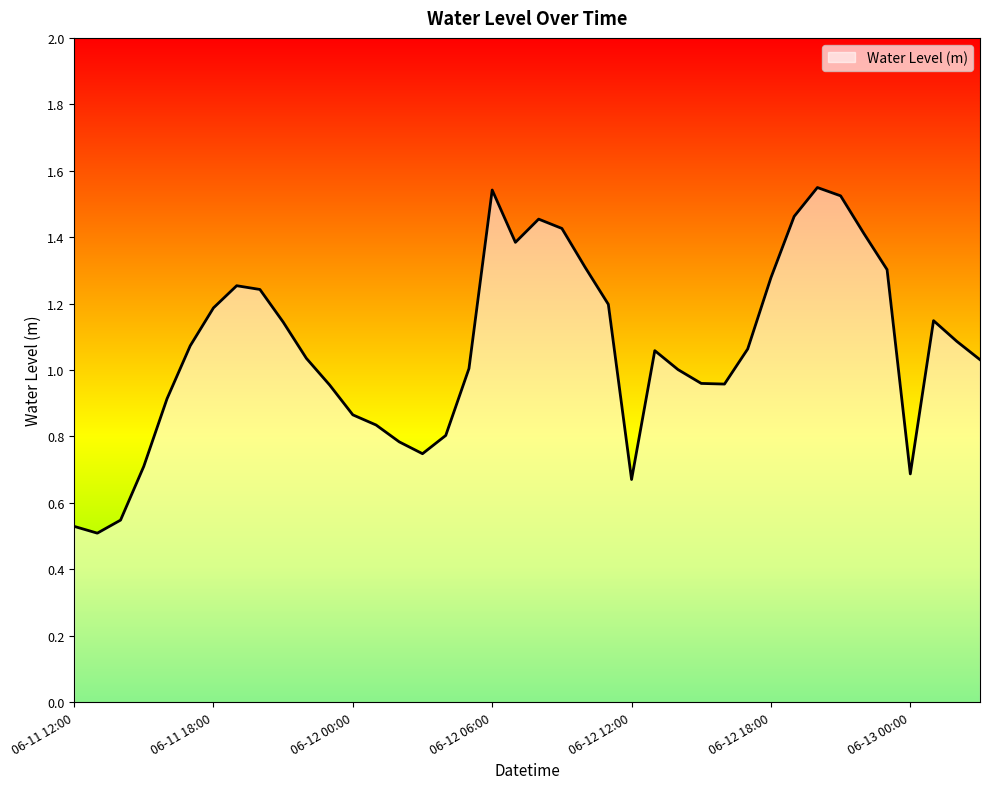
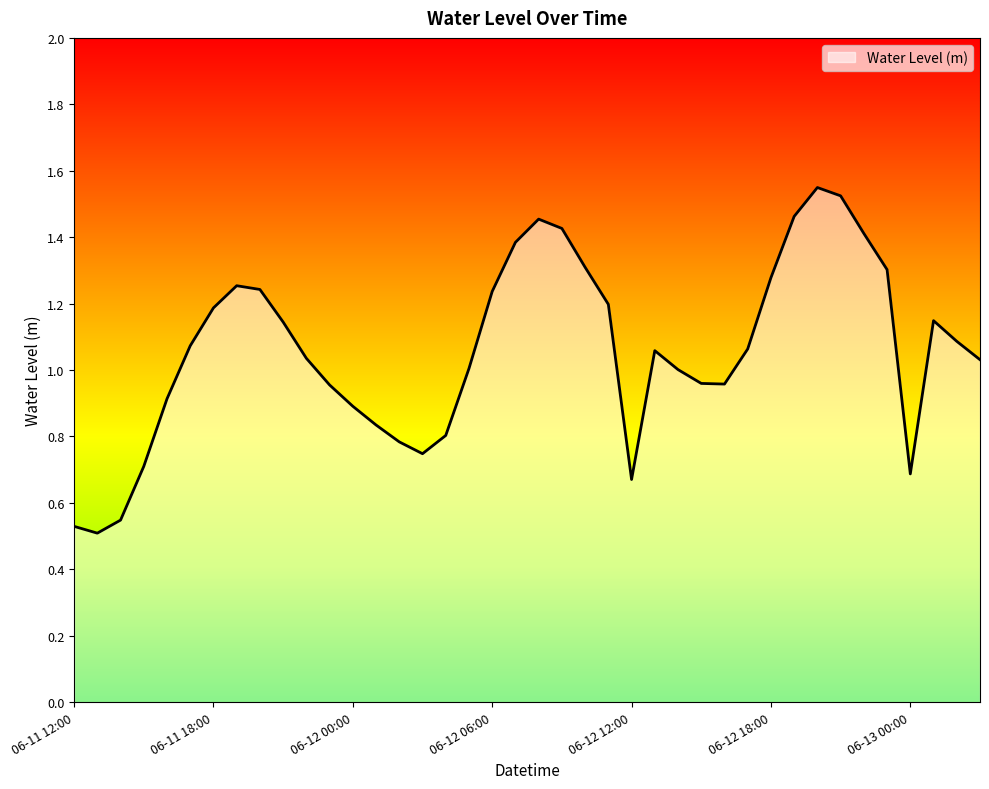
06-12 00:00: 0.87 -> 0.89
06-12 06:00: 1.54 -> 1.24
